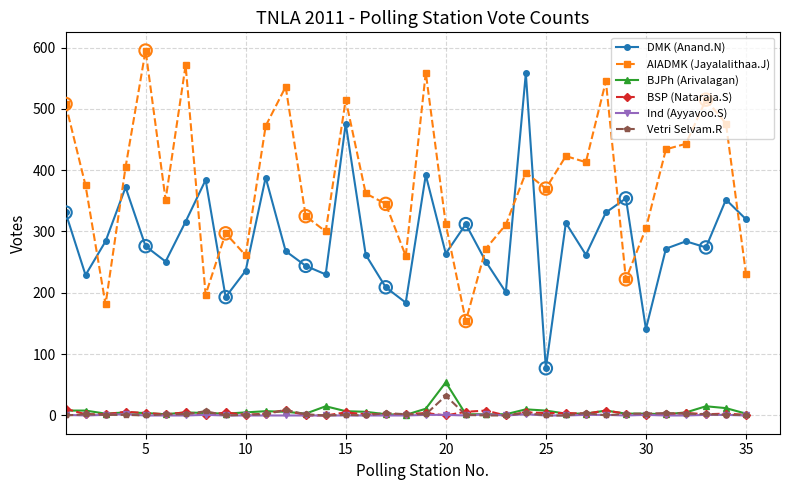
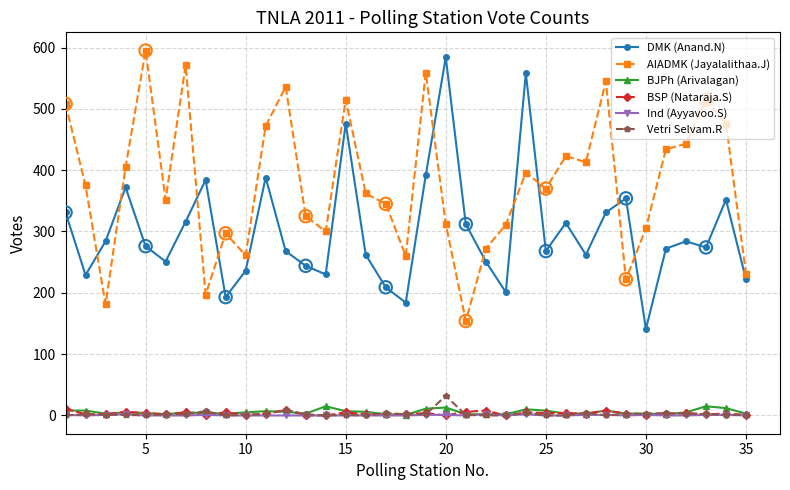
DMK (Anand.N), 20: 260 -> 580
BJPh (Arivalagan), 20: 50 -> 10
DMK (Anand.N), 25: 80 -> 270
DMK (Anand.N), 35: 320 -> 220
